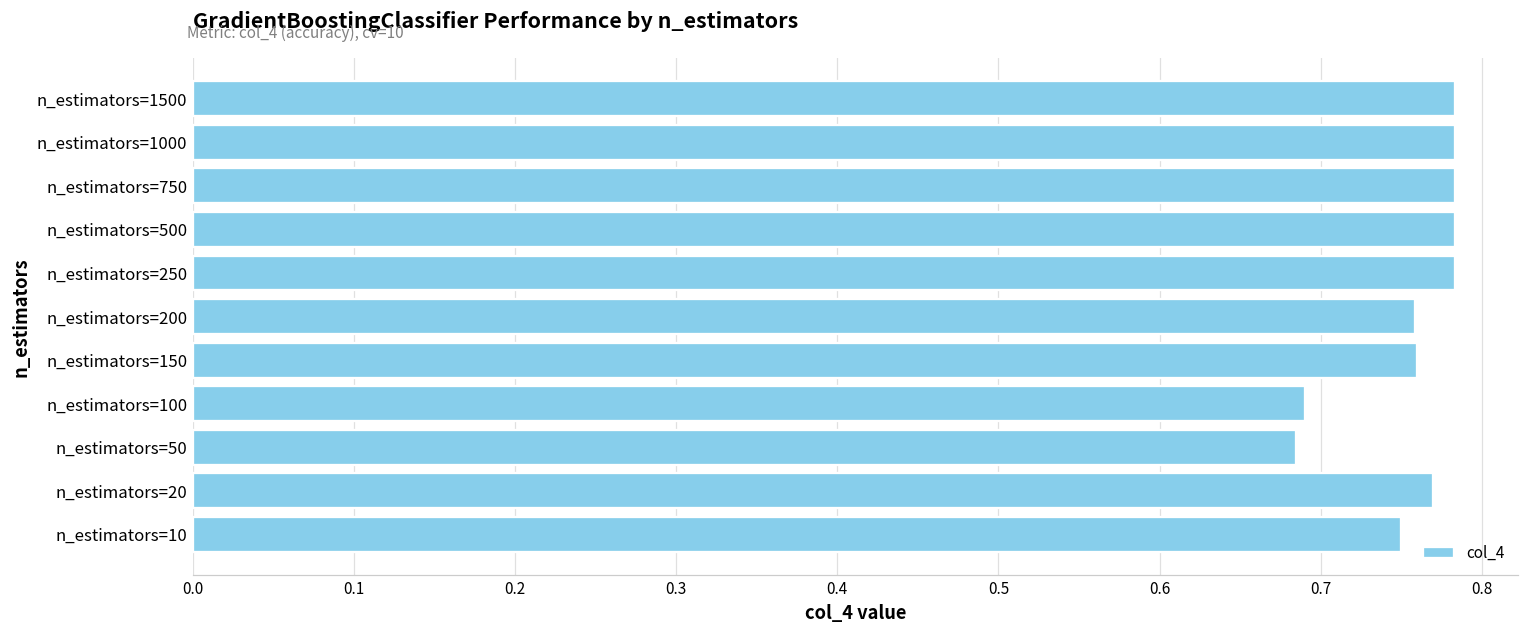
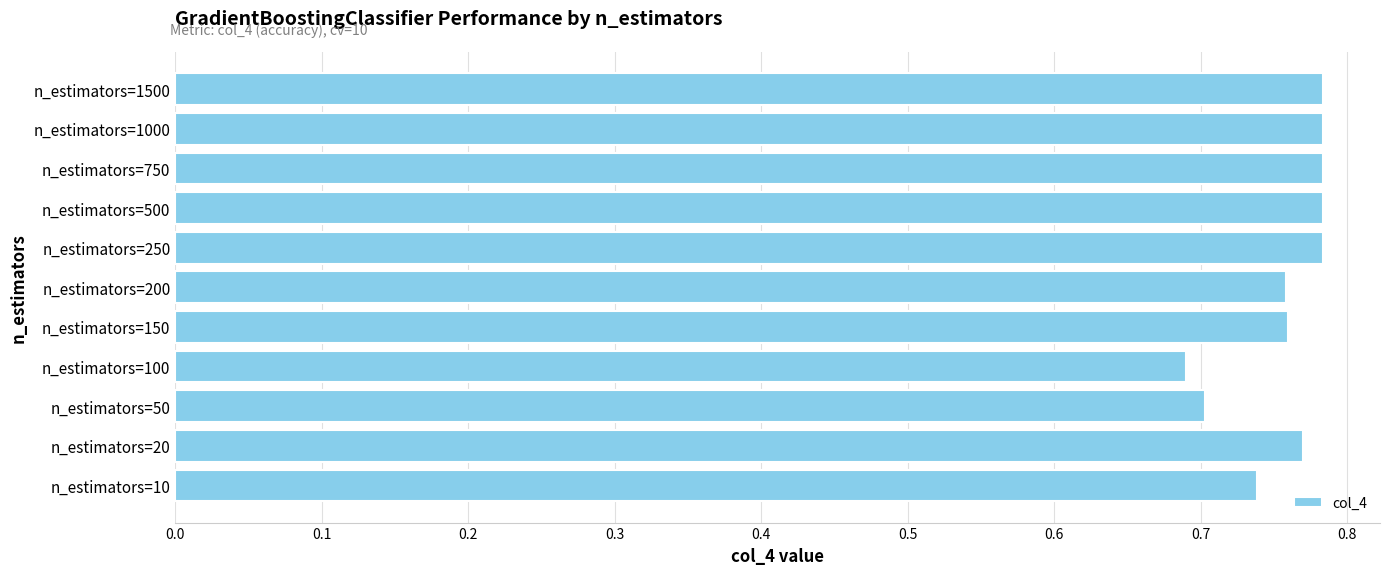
n_estimators=50: 0.685 -> 0.703
n_estimators=10: 0.750 -> 0.738
